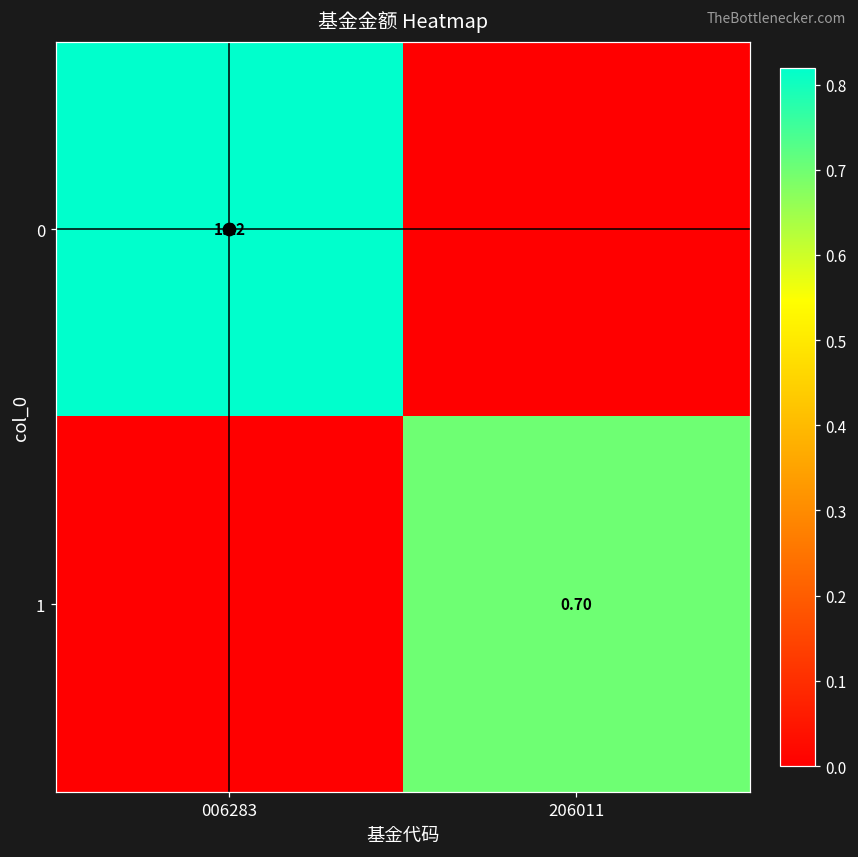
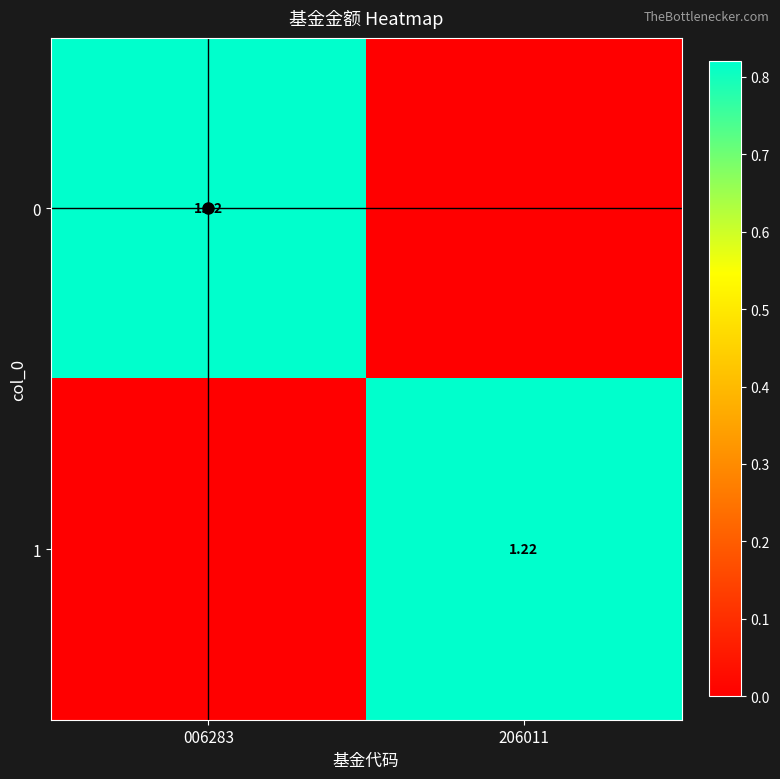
1, 206011: 0.70 -> 1.22
